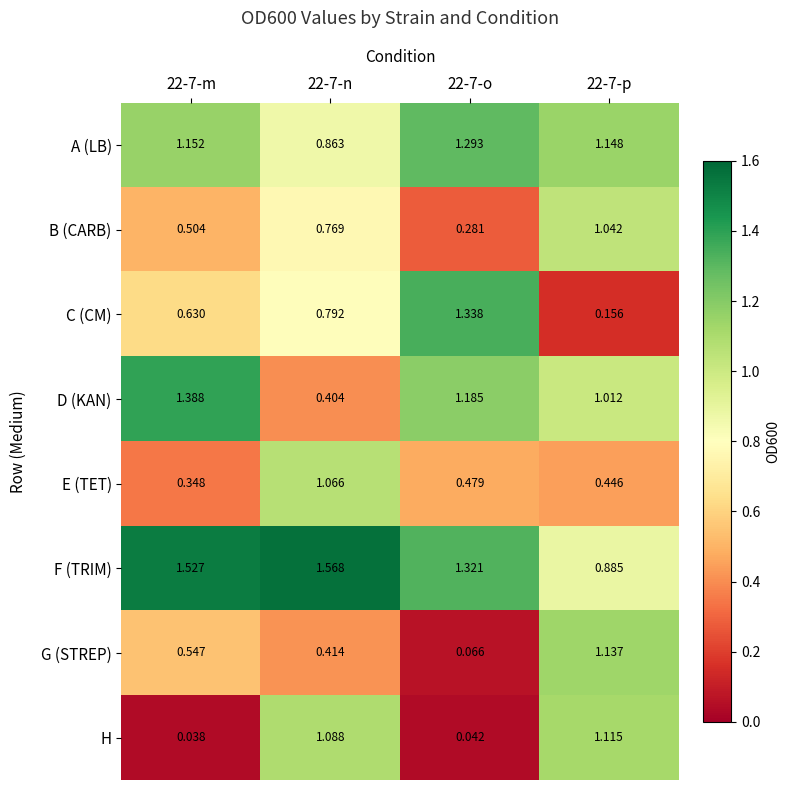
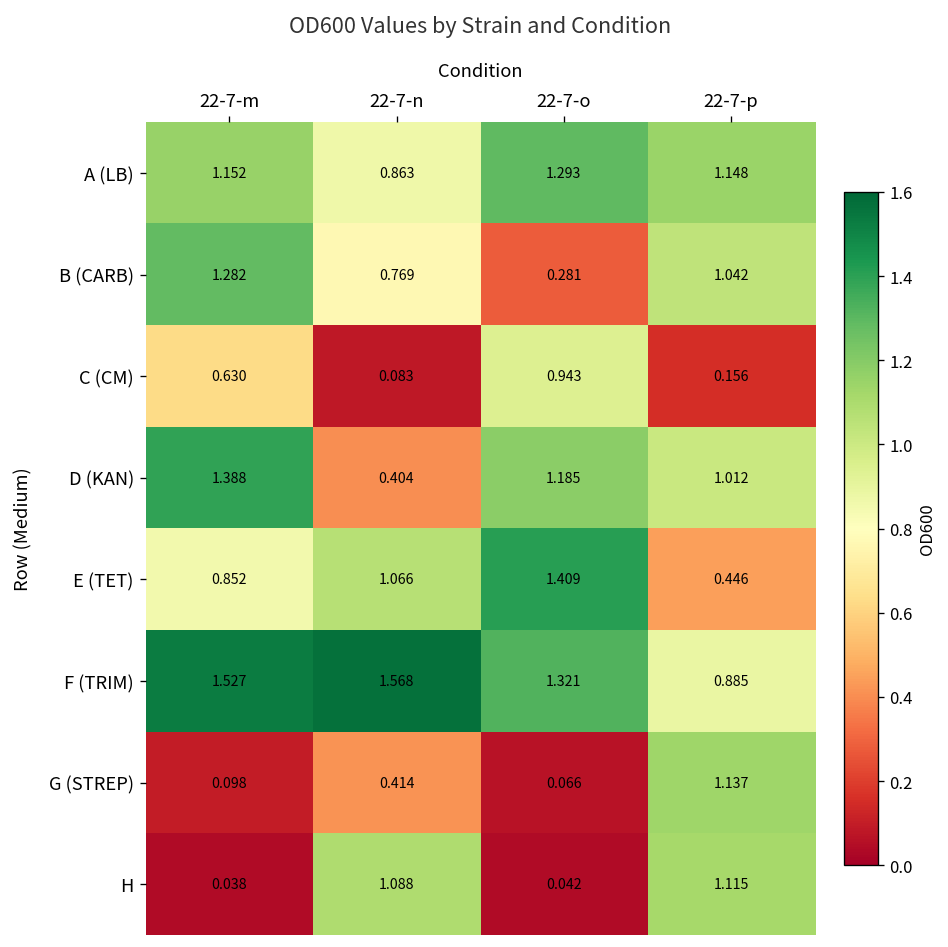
B (CARB), 22-7-m: 0.504 -> 1.282
C (CM), 22-7-n: 0.792 -> 0.083
C (CM), 22-7-o: 1.338 -> 0.943
E (TET), 22-7-m: 0.348 -> 0.852
E (TET), 22-7-o: 0.479 -> 1.409
G (STREP), 22-7-m: 0.547 -> 0.098
